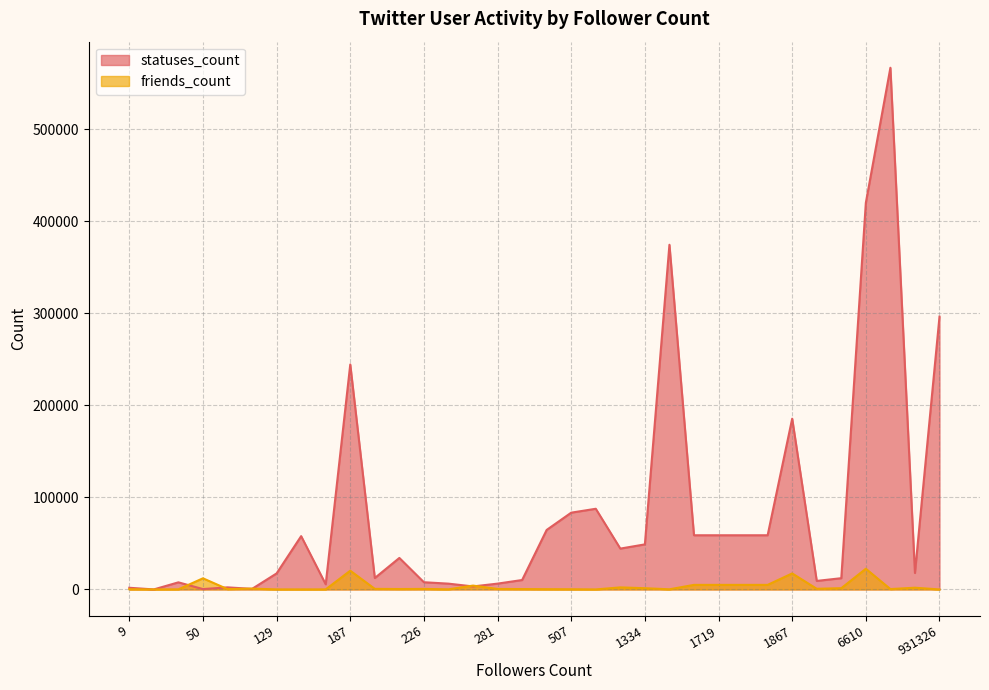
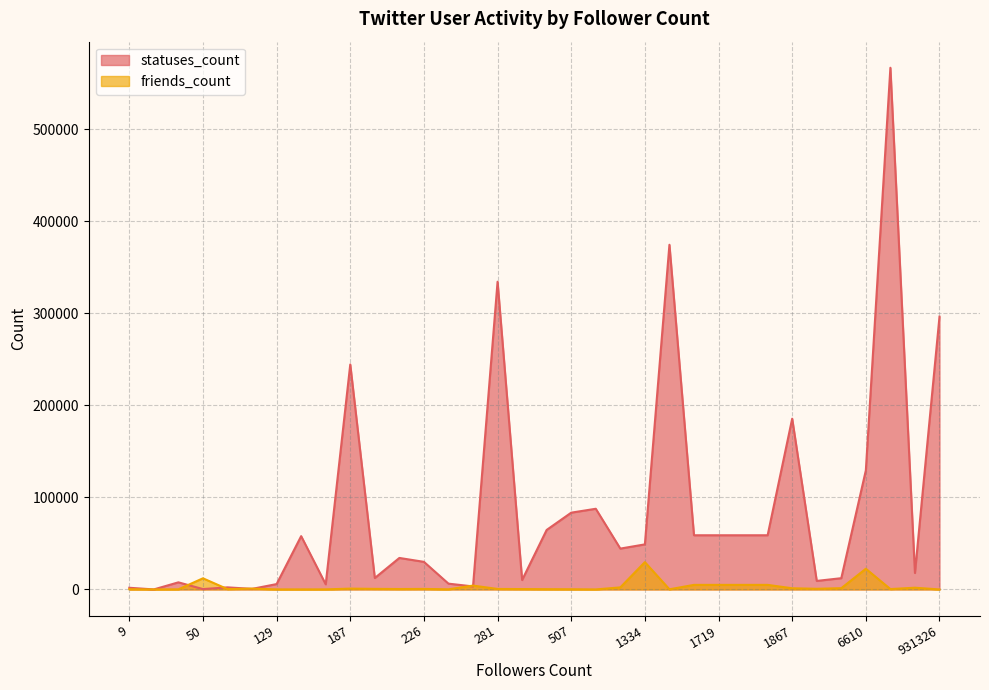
statuses_count, 129: 20000 -> 10000
friends_count, 187: 20000 -> 0
statuses_count, 226: 10000 -> 30000
statuses_count, 281: 10000 -> 330000
friends_count, 1334: 0 -> 30000
friends_count, 1867: 20000 -> 0
statuses_count, 6610: 420000 -> 130000
